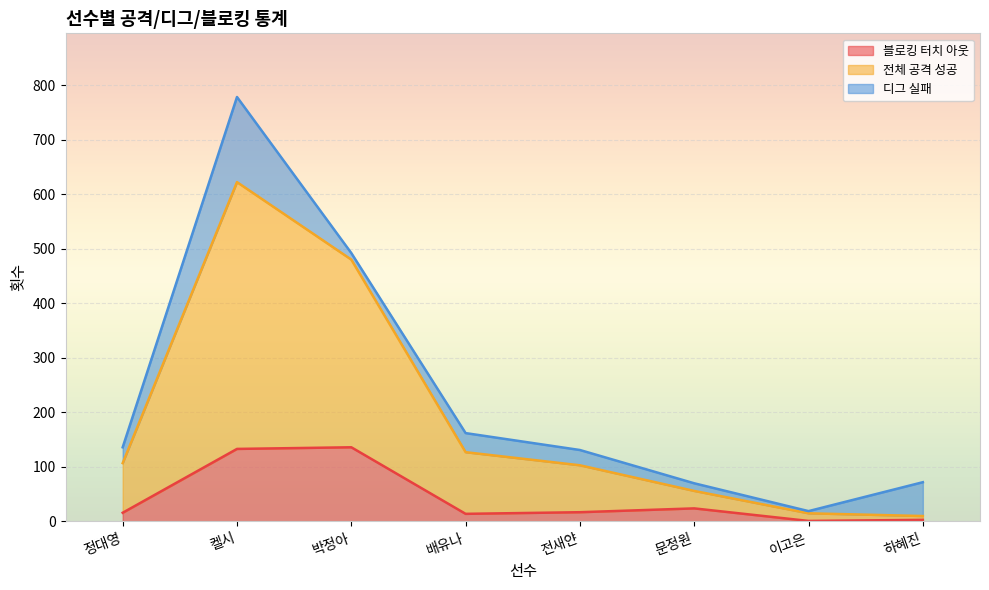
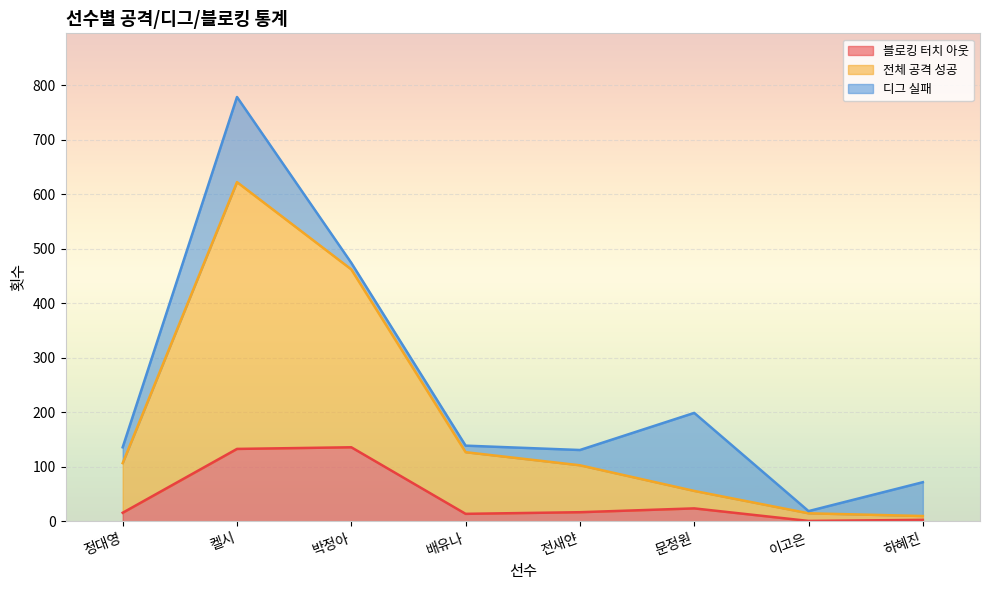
전체 공격 성공, 박정아: 340 -> 330
디그 실패, 배유나: 40 -> 10
디그 실패, 문정원: 10 -> 140
